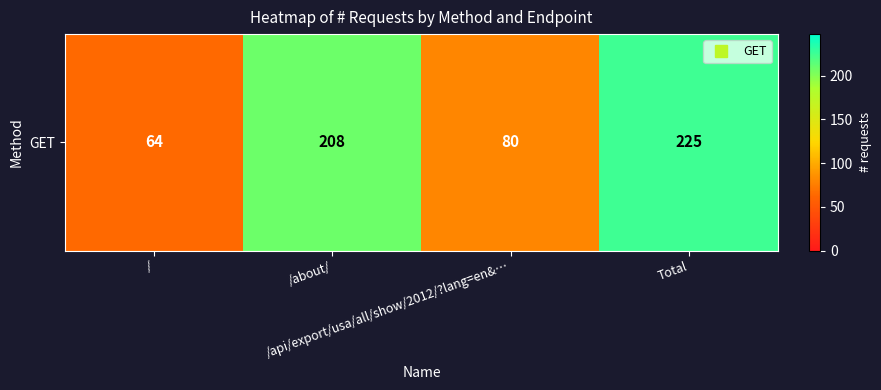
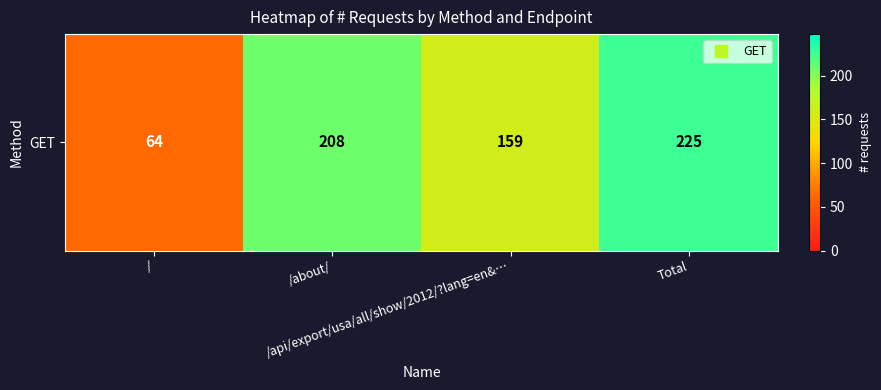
GET, /api/export/usa/all/show/2012/?lang=en&…: 80 -> 159
